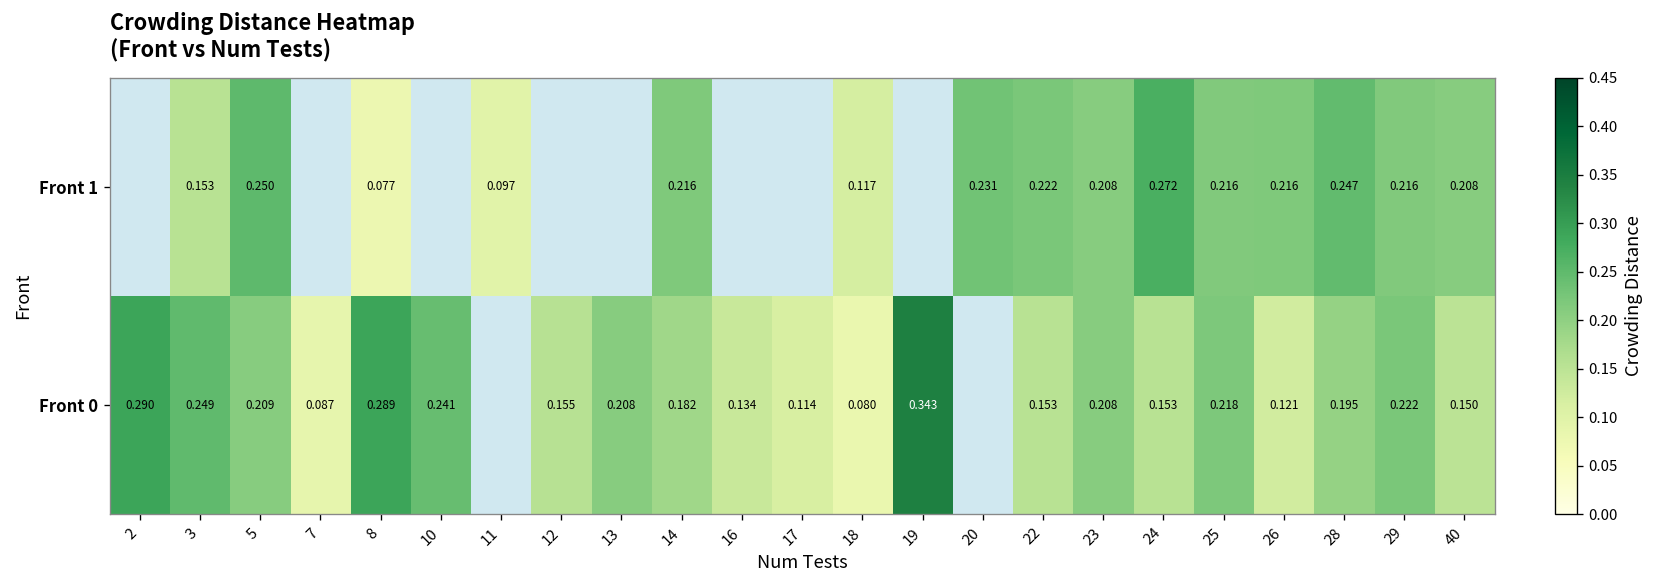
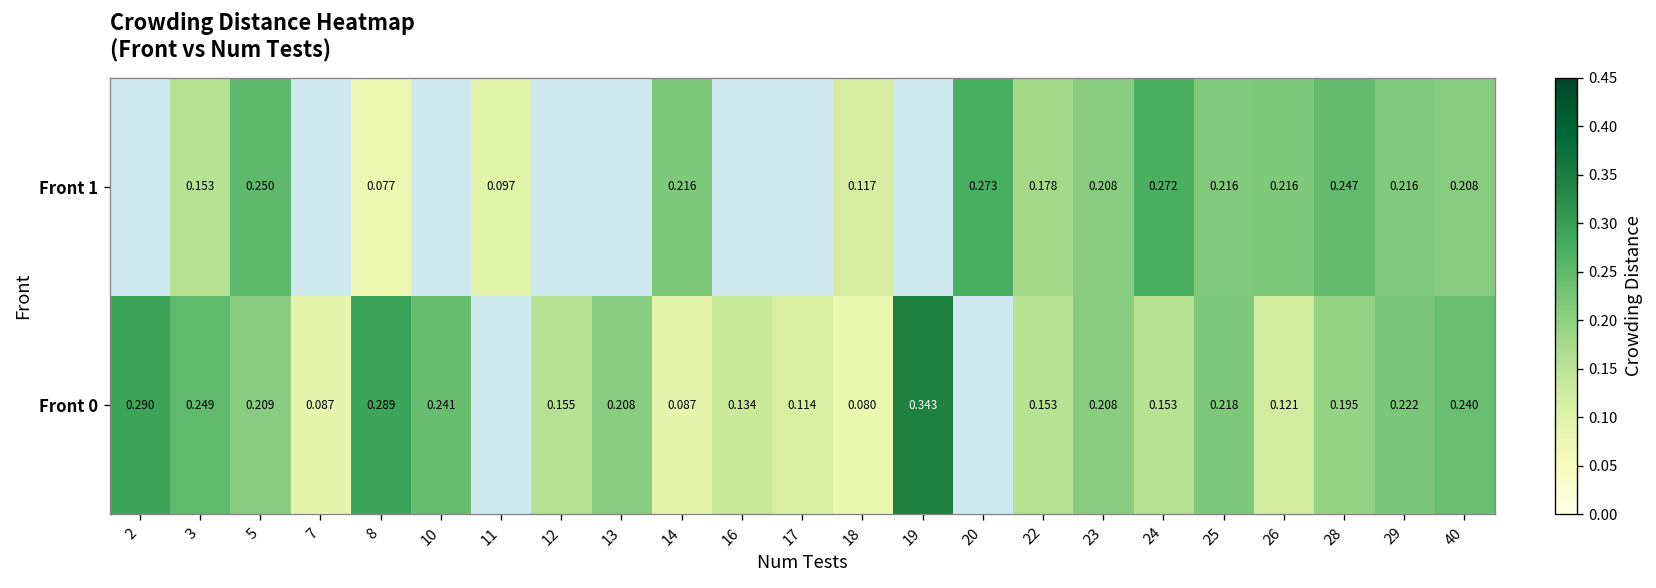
Front 1, 20: 0.231 -> 0.273
Front 1, 22: 0.222 -> 0.178
Front 0, 14: 0.182 -> 0.087
Front 0, 40: 0.150 -> 0.240
